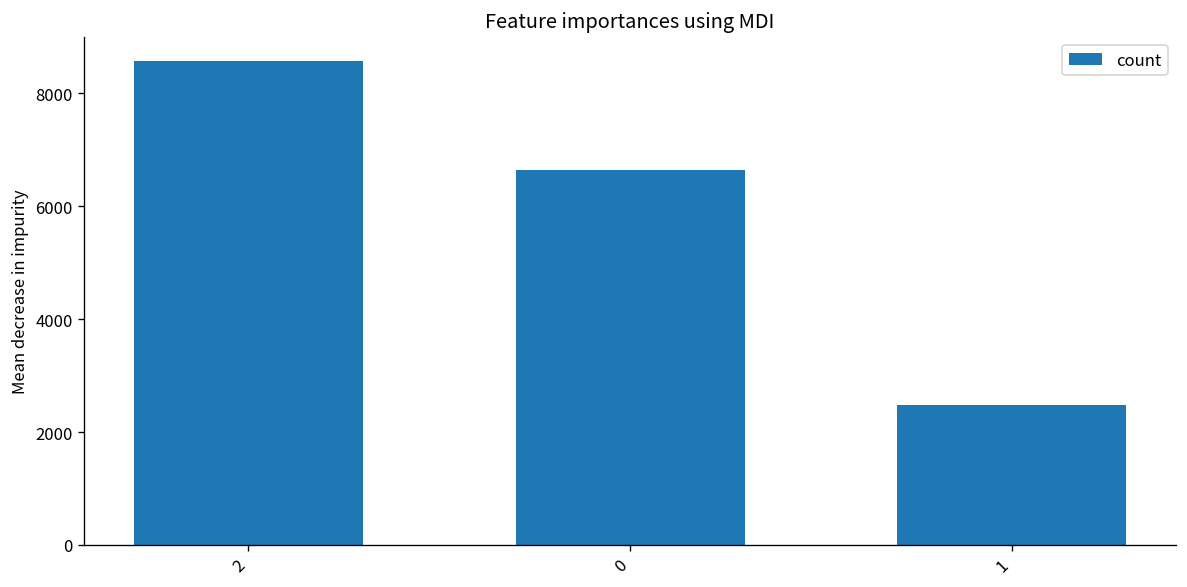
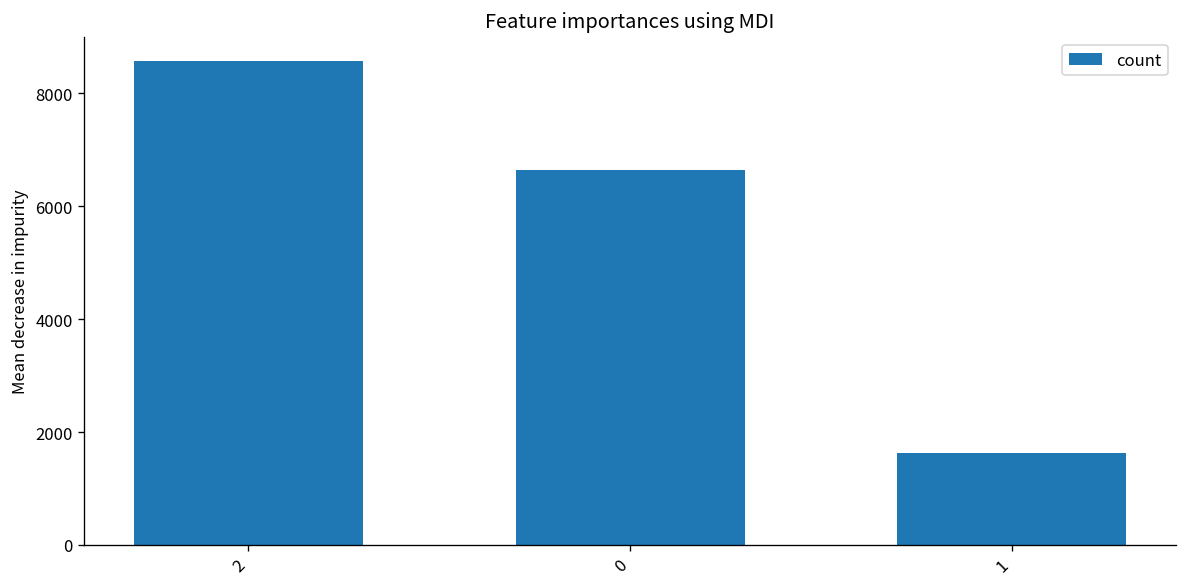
1: 2500 -> 1600
